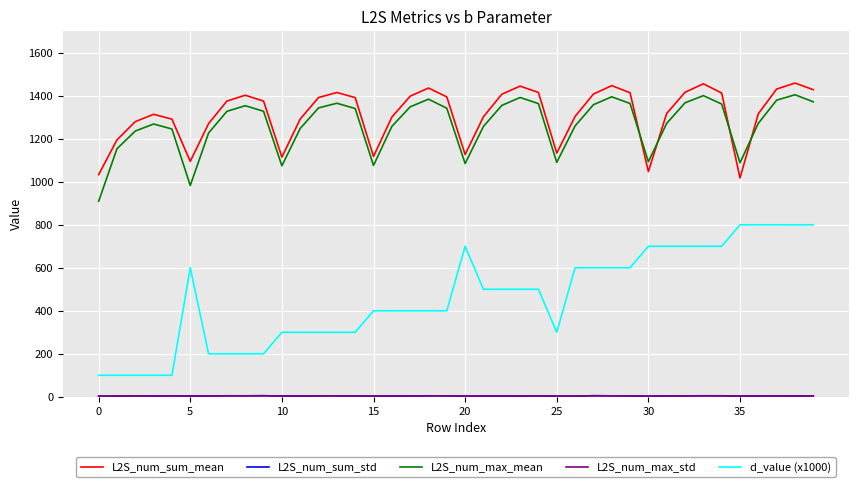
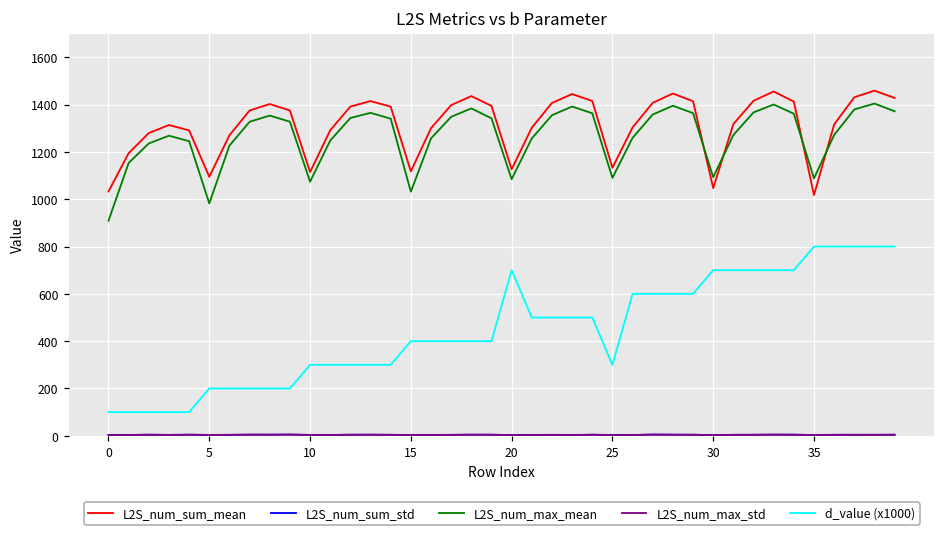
d_value (x1000), 5: 600 -> 200
L2S_num_max_mean, 15: 1080 -> 1030
